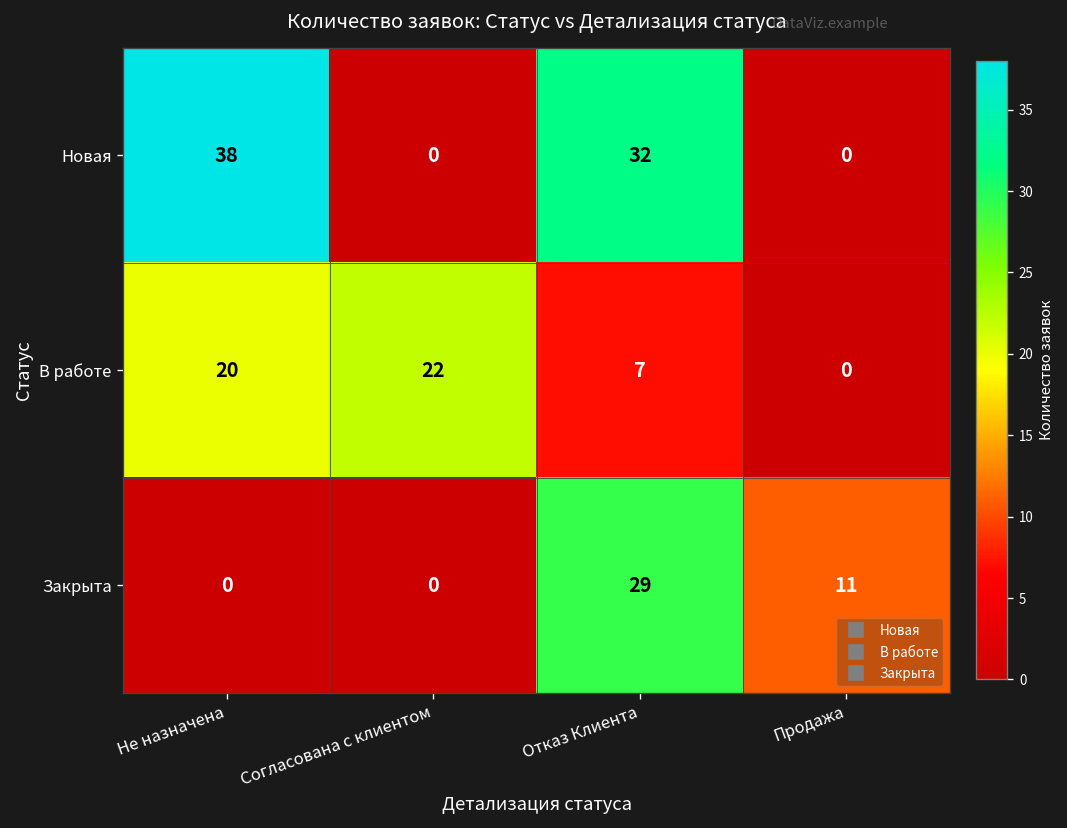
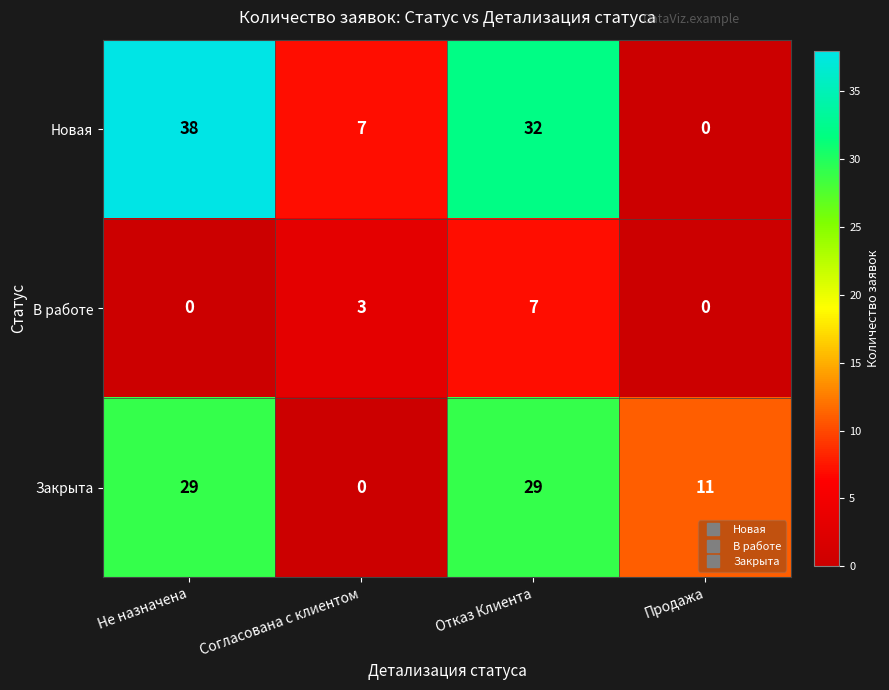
Новая, Согласована с клиентом: 0 -> 7
В работе, Не назначена: 20 -> 0
В работе, Согласована с клиентом: 22 -> 3
Закрыта, Не назначена: 0 -> 29
